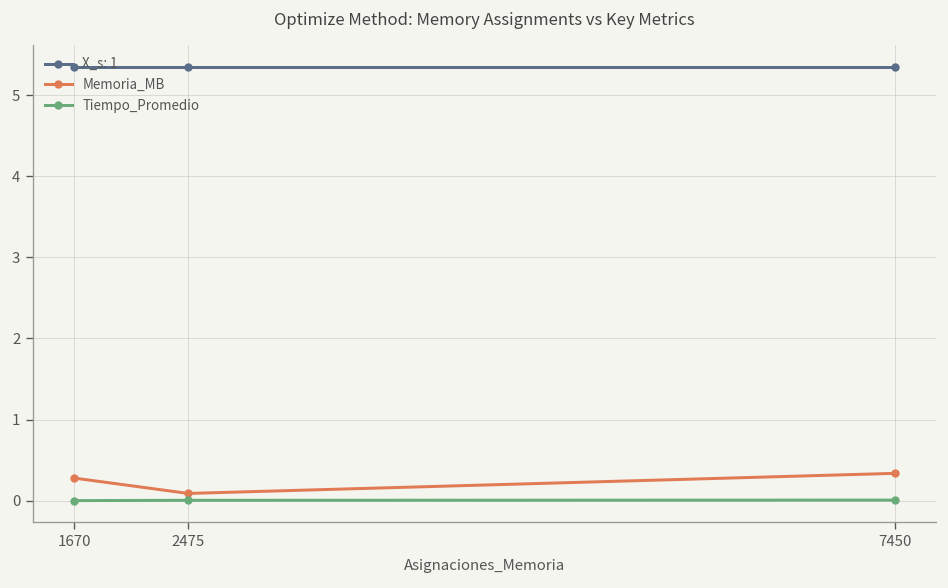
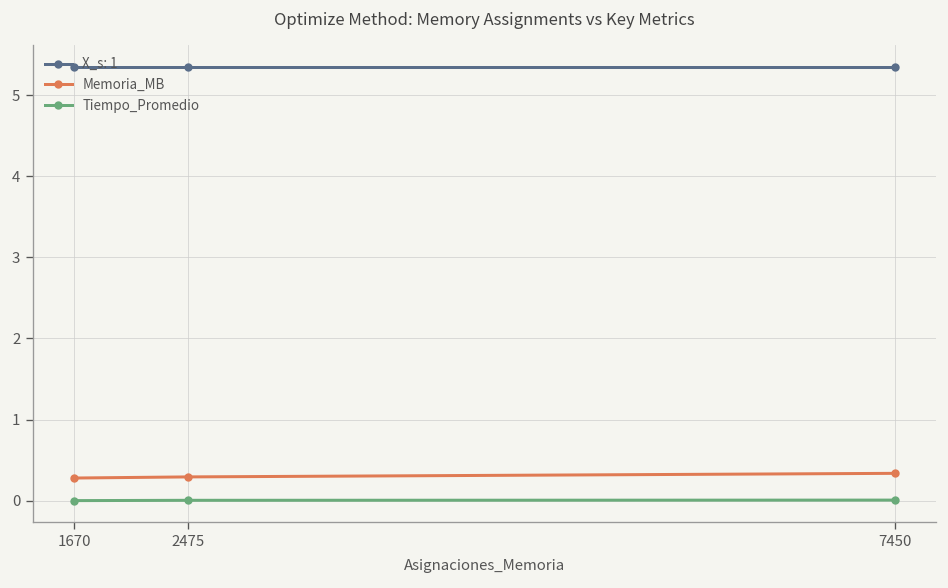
Memoria_MB, 2475: 0.1 -> 0.3
